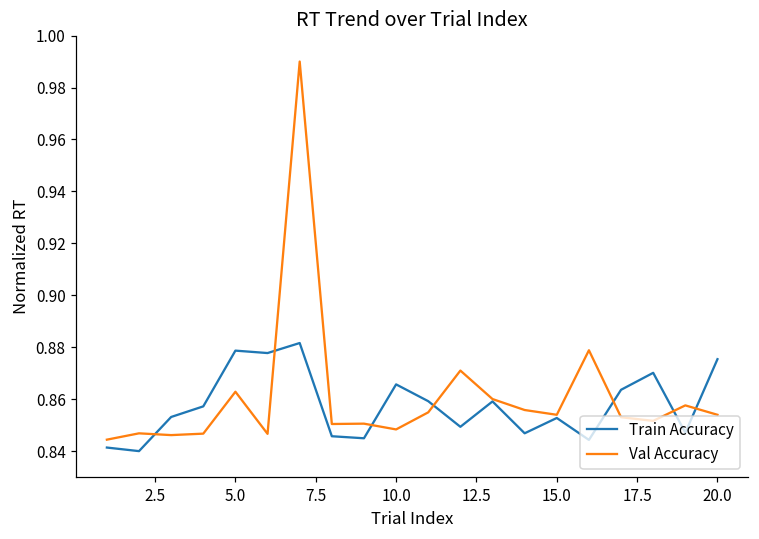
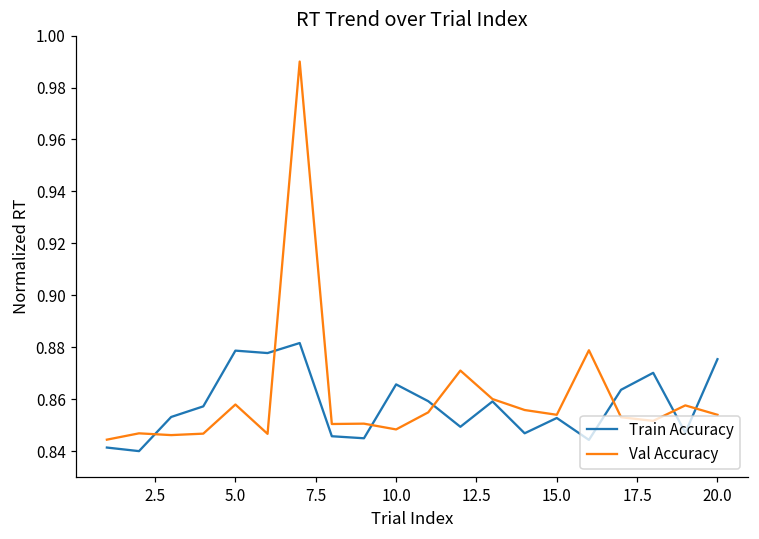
Val Accuracy, 5.0: 0.863 -> 0.858
